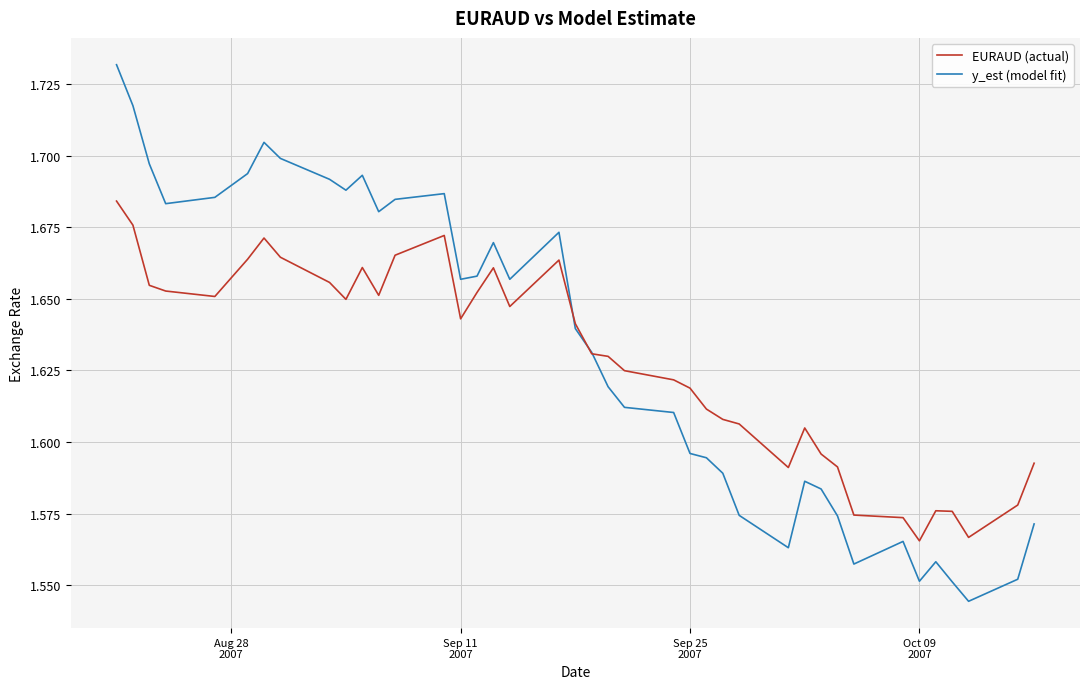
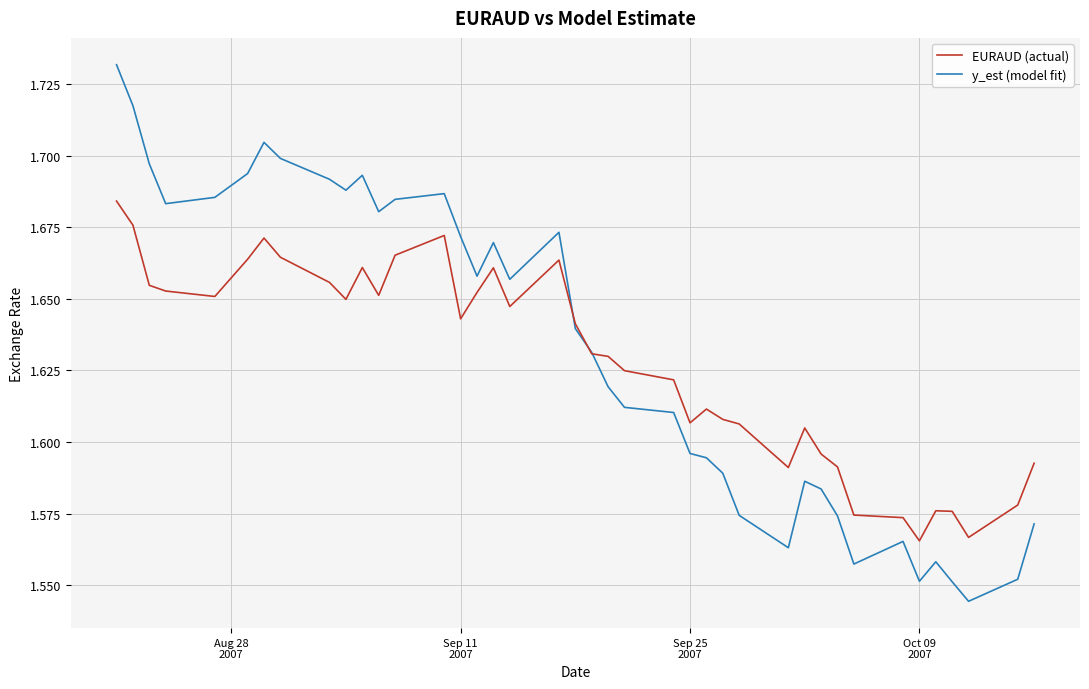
y_est (model fit), Sep 11 2007: 1.657 -> 1.672
EURAUD (actual), Sep 25 2007: 1.619 -> 1.607
